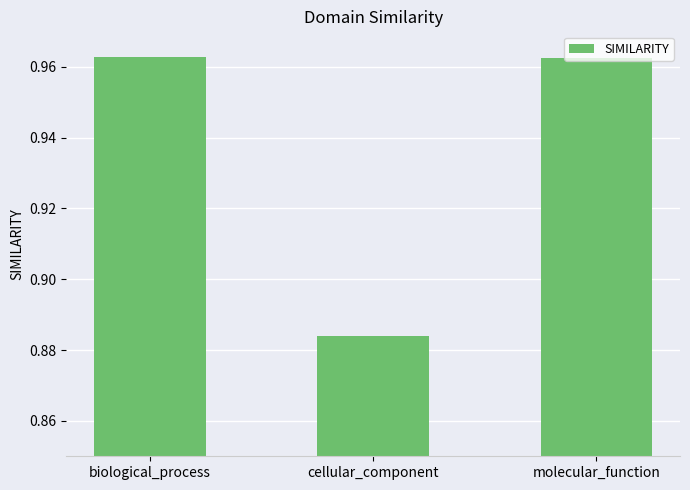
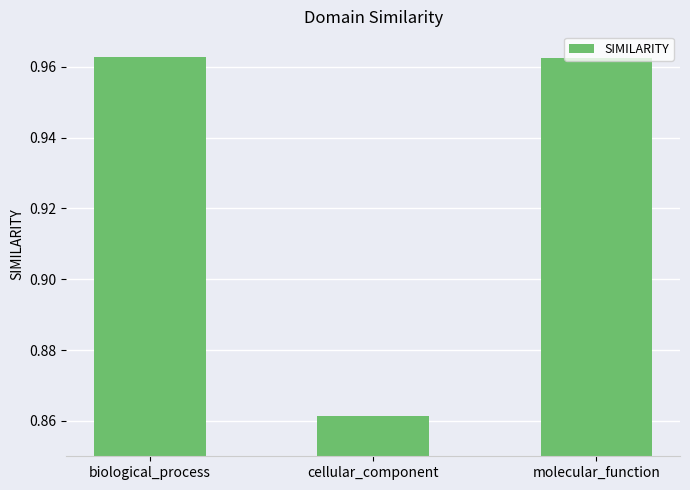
cellular_component: 0.884 -> 0.861
